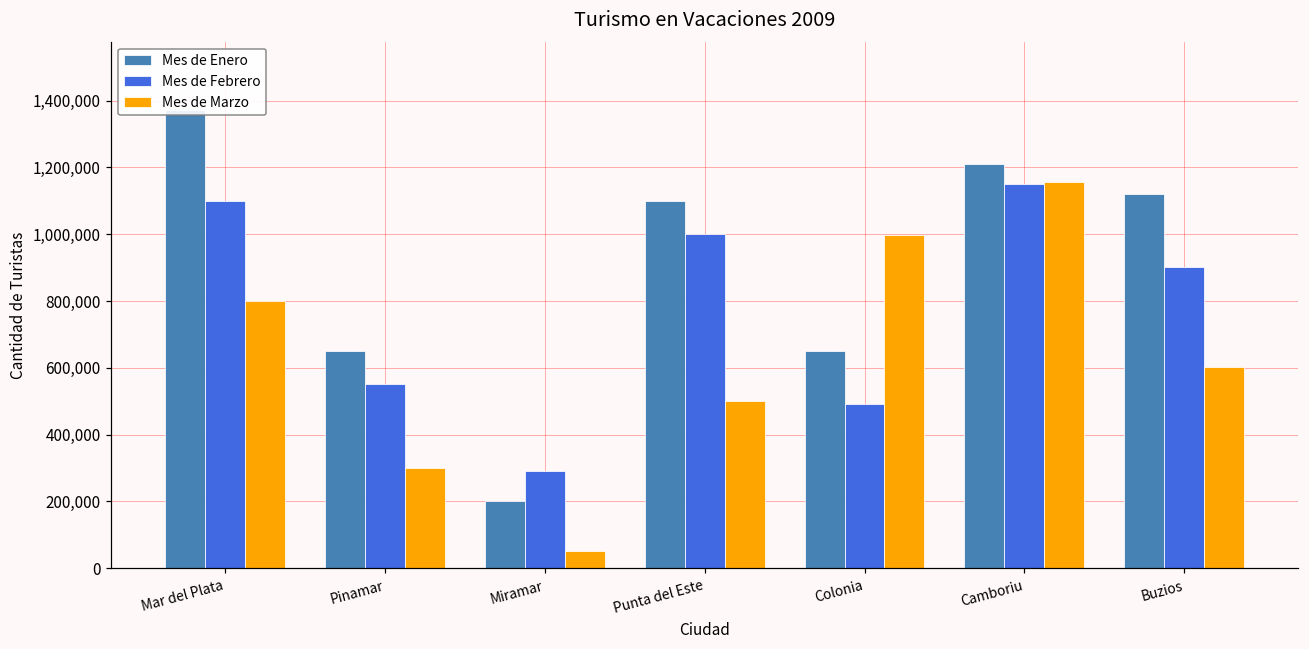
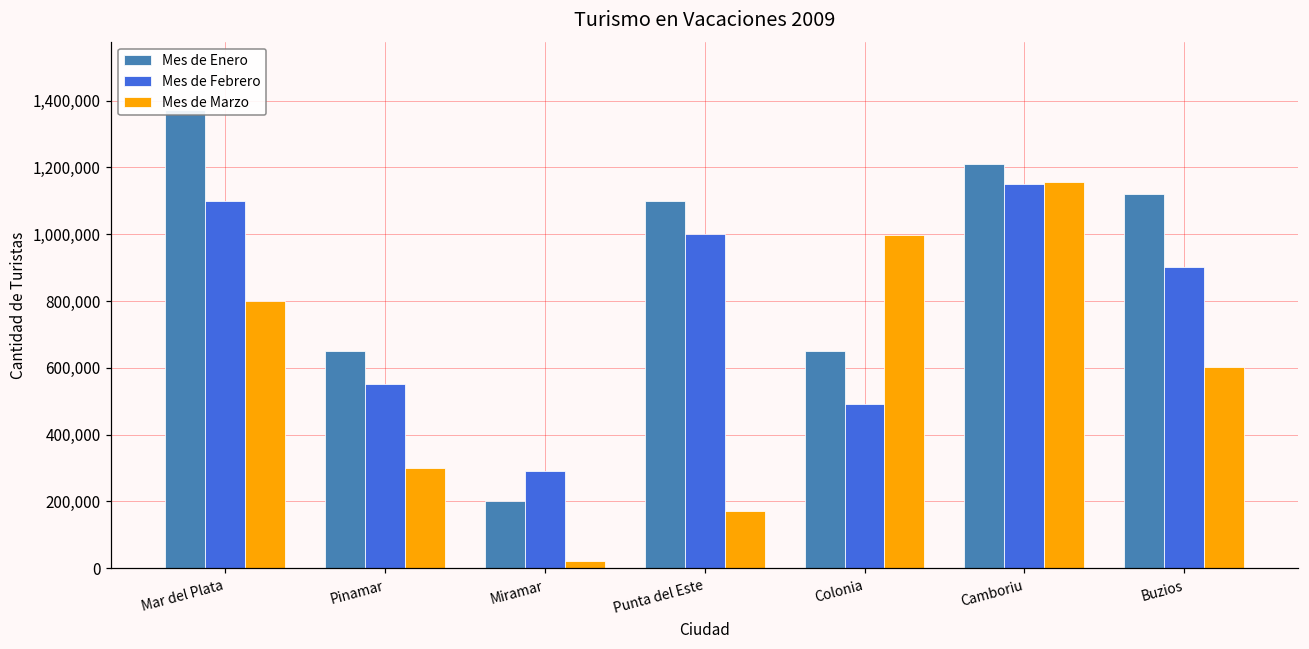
Mes de Marzo, Miramar: 50,000 -> 20,000
Mes de Marzo, Punta del Este: 500,000 -> 170,000
